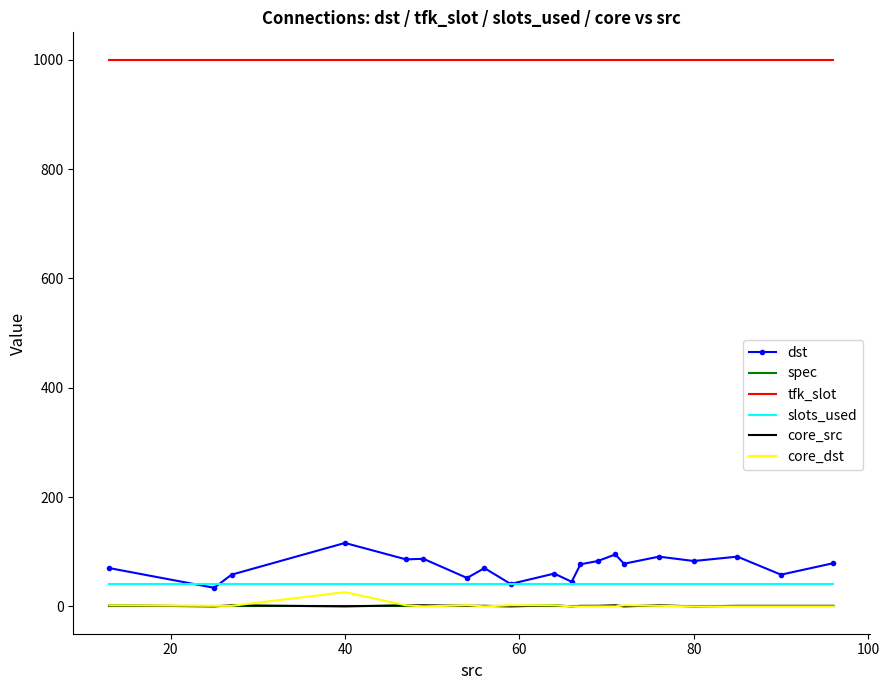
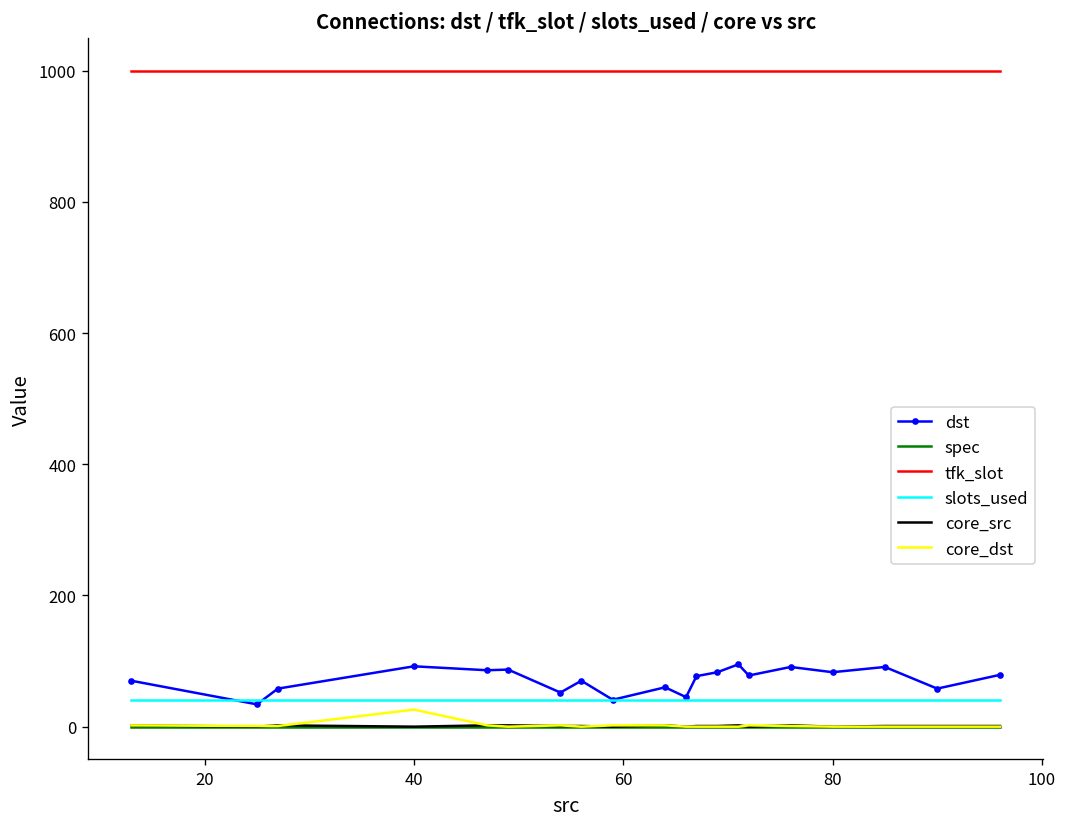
dst, 40: 120 -> 90
